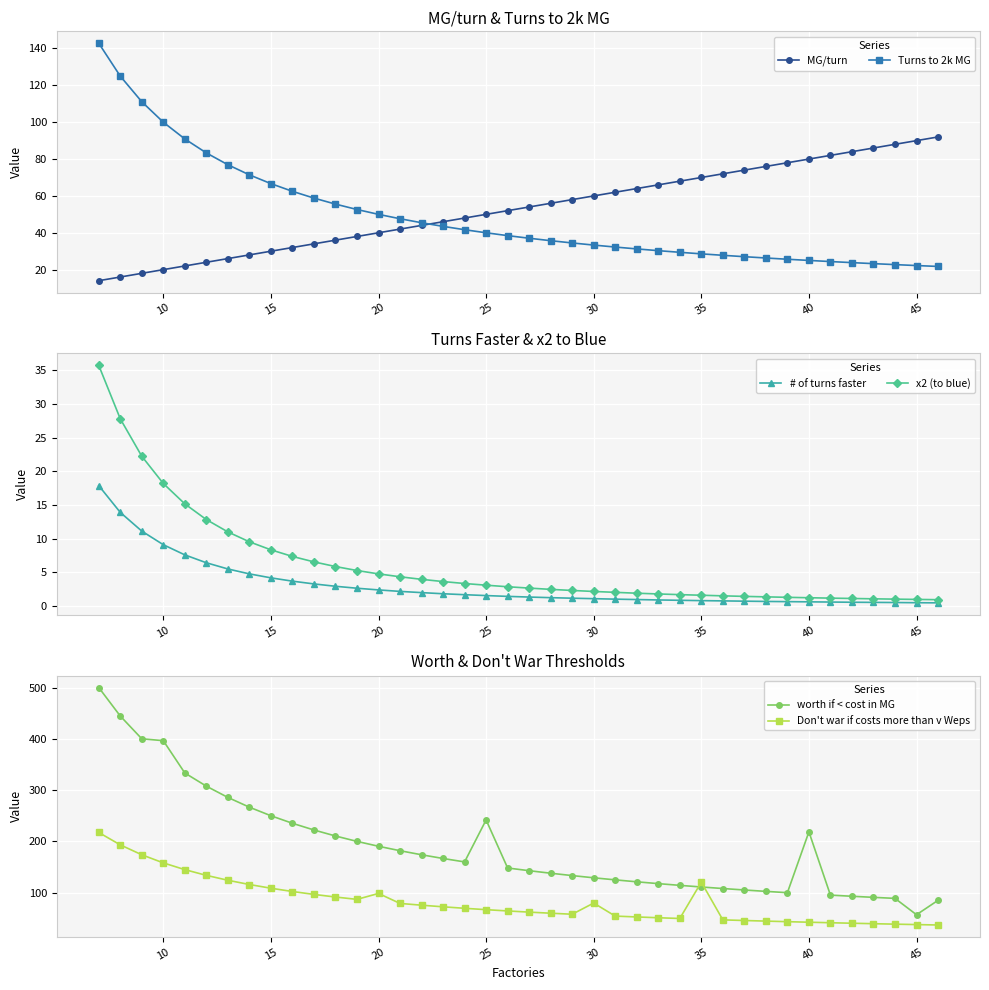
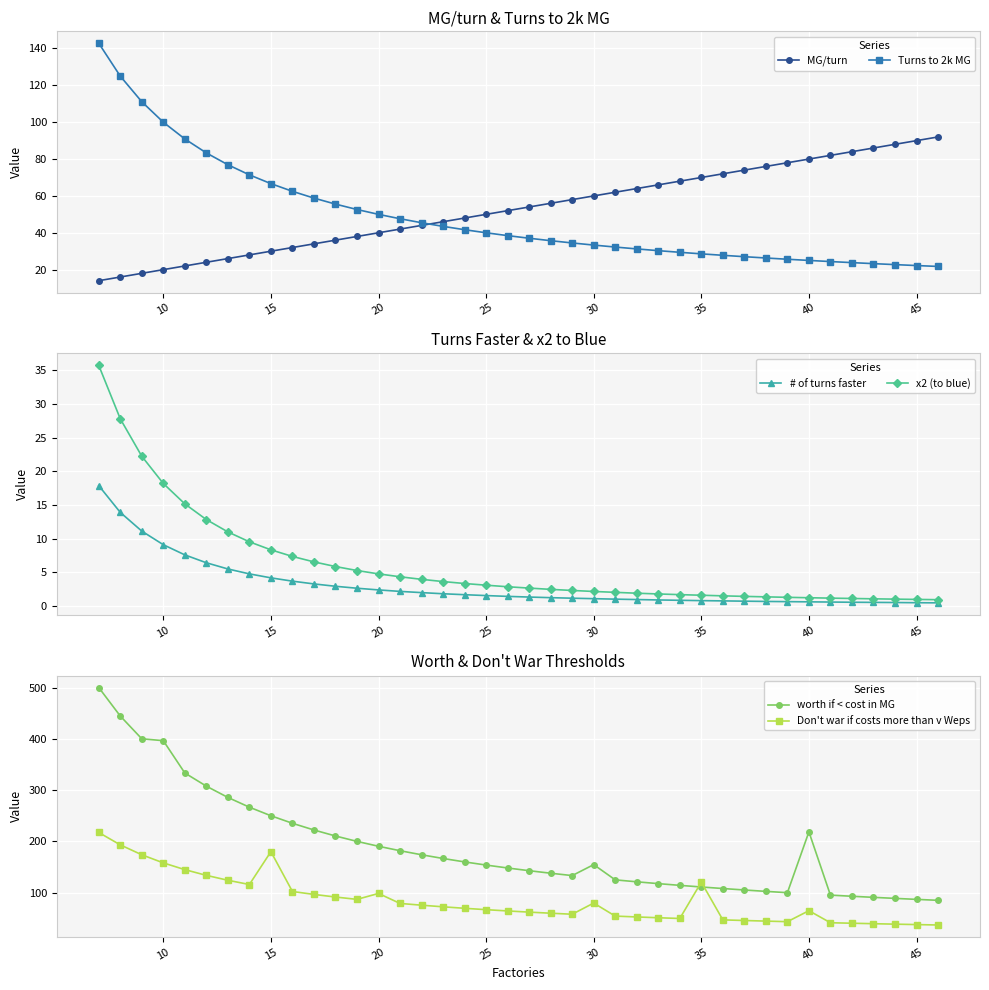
Worth & Don't War Thresholds, Don't war if costs more than v Weps, 15: 110 -> 180
Worth & Don't War Thresholds, worth if < cost in MG, 25: 240 -> 150
Worth & Don't War Thresholds, worth if < cost in MG, 30: 130 -> 150
Worth & Don't War Thresholds, Don't war if costs more than v Weps, 40: 40 -> 60
Worth & Don't War Thresholds, worth if < cost in MG, 45: 60 -> 90
